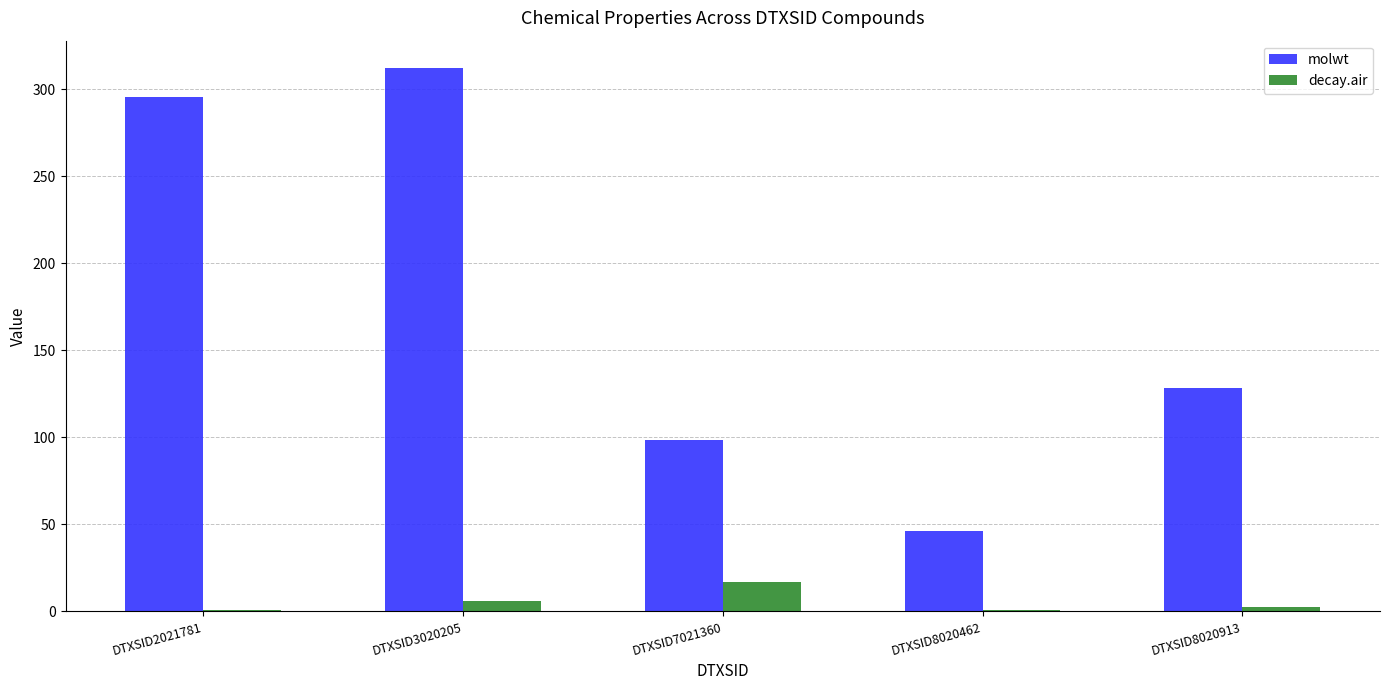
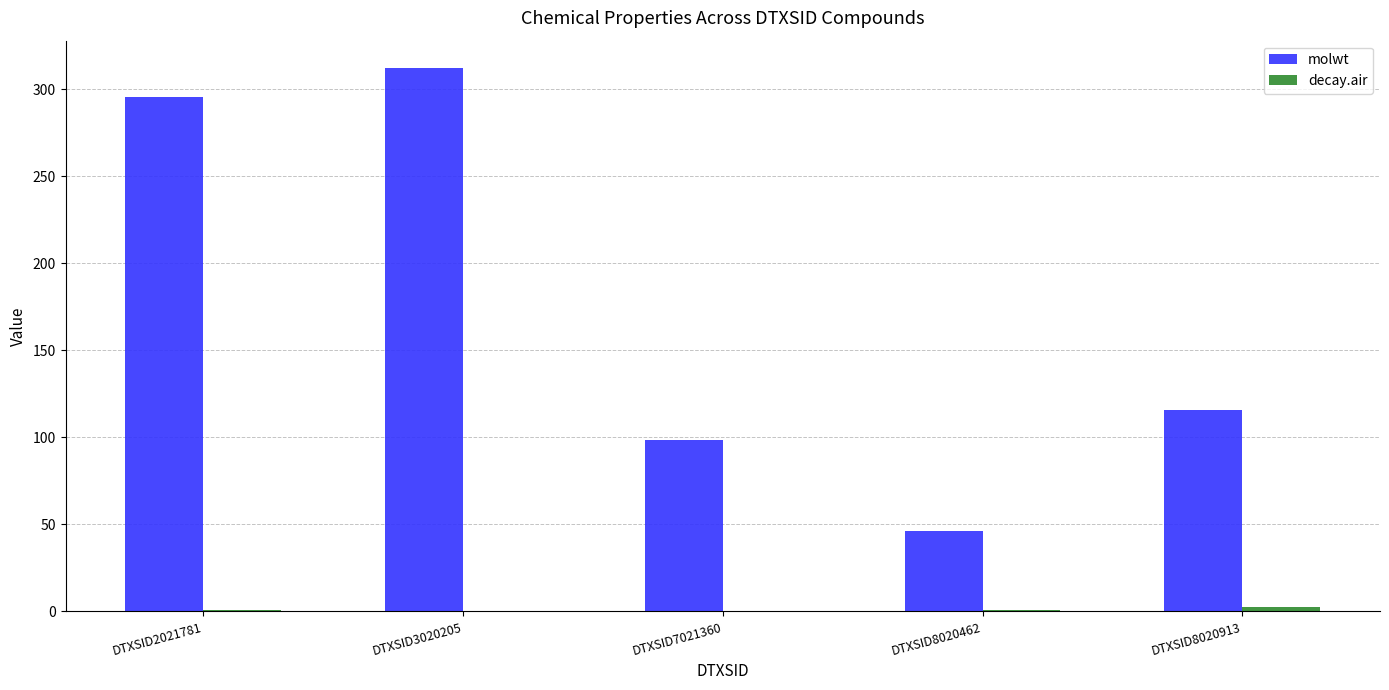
decay.air, DTXSID3020205: 6 -> 0
decay.air, DTXSID7021360: 17 -> 0
molwt, DTXSID8020913: 128 -> 116
